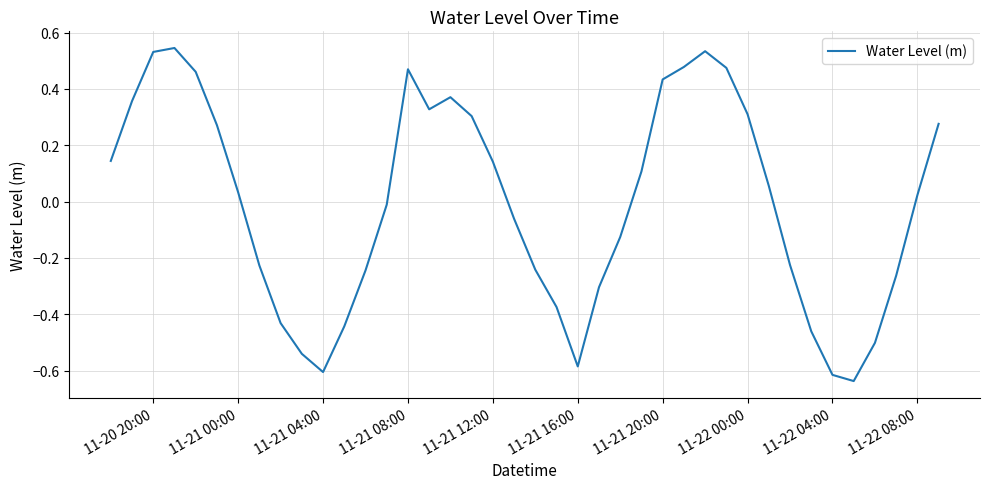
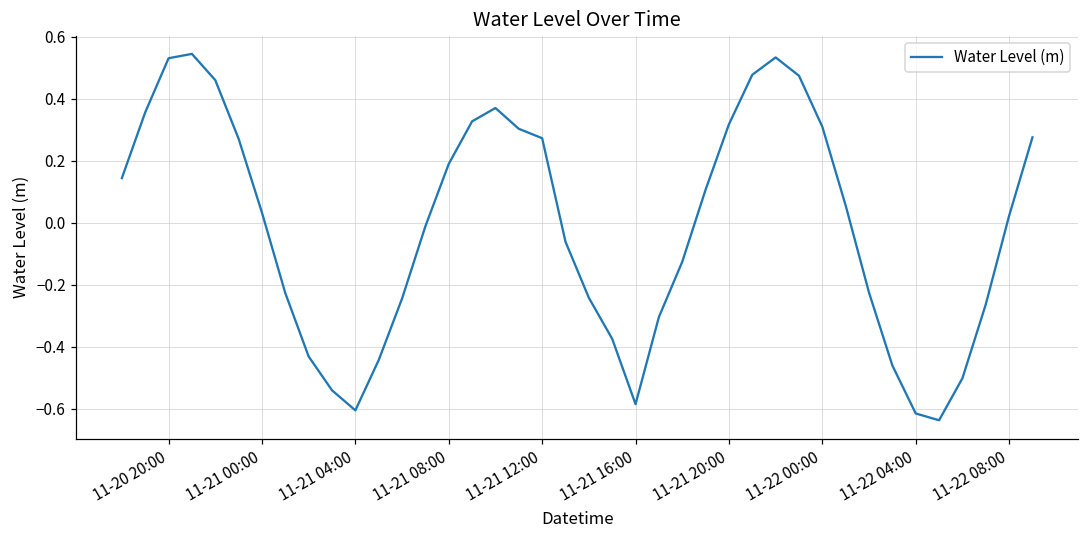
11-21 08:00: 0.47 -> 0.19
11-21 12:00: 0.14 -> 0.27
11-21 20:00: 0.43 -> 0.32
